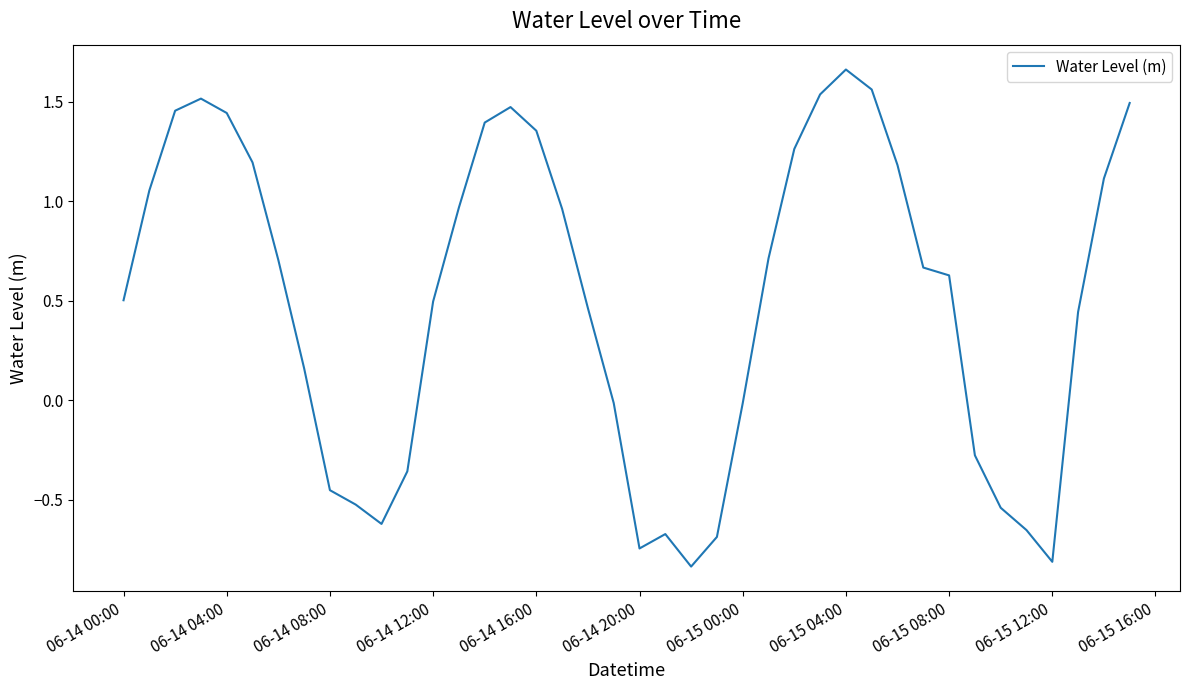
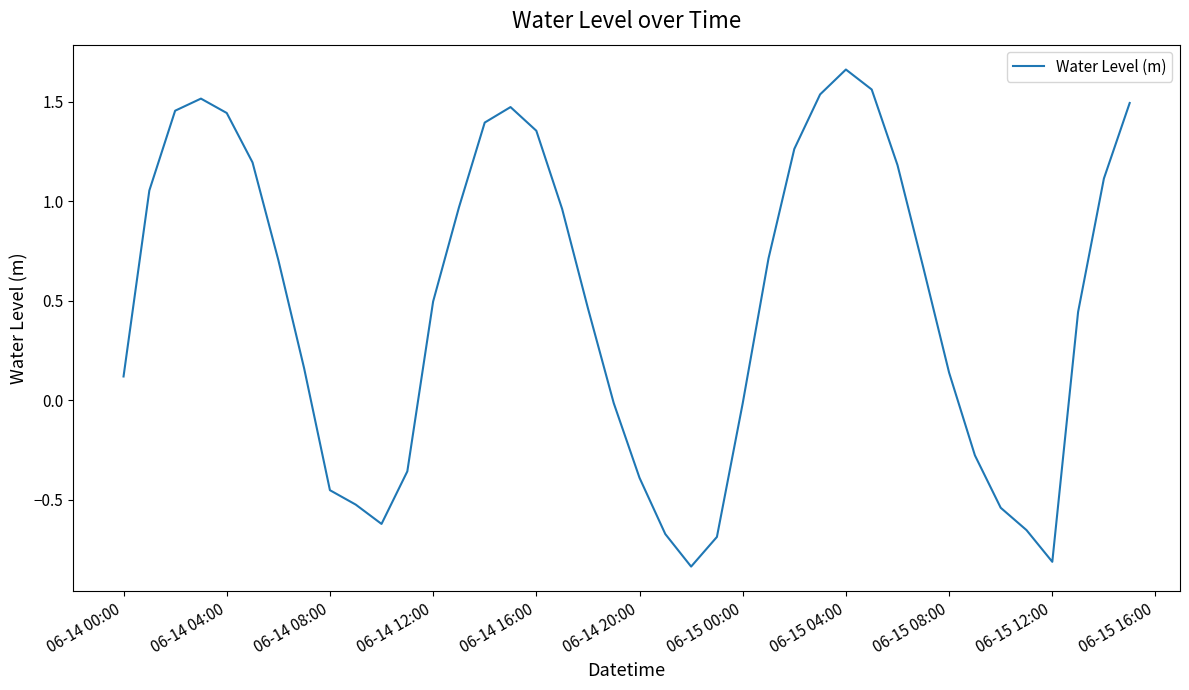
06-14 00:00: 0.50 -> 0.12
06-14 20:00: -0.74 -> -0.39
06-15 08:00: 0.63 -> 0.14
